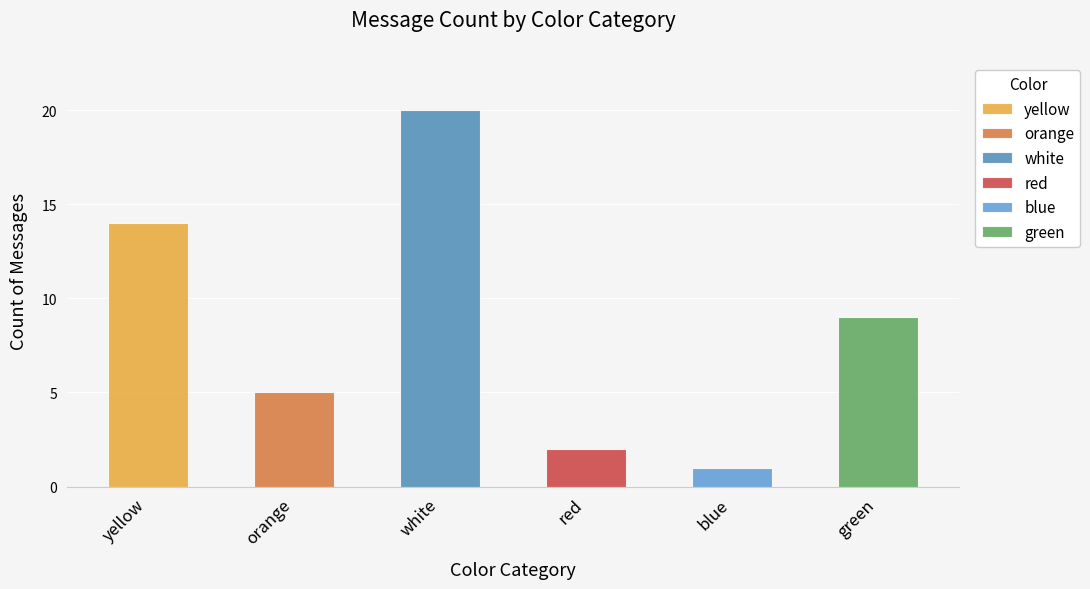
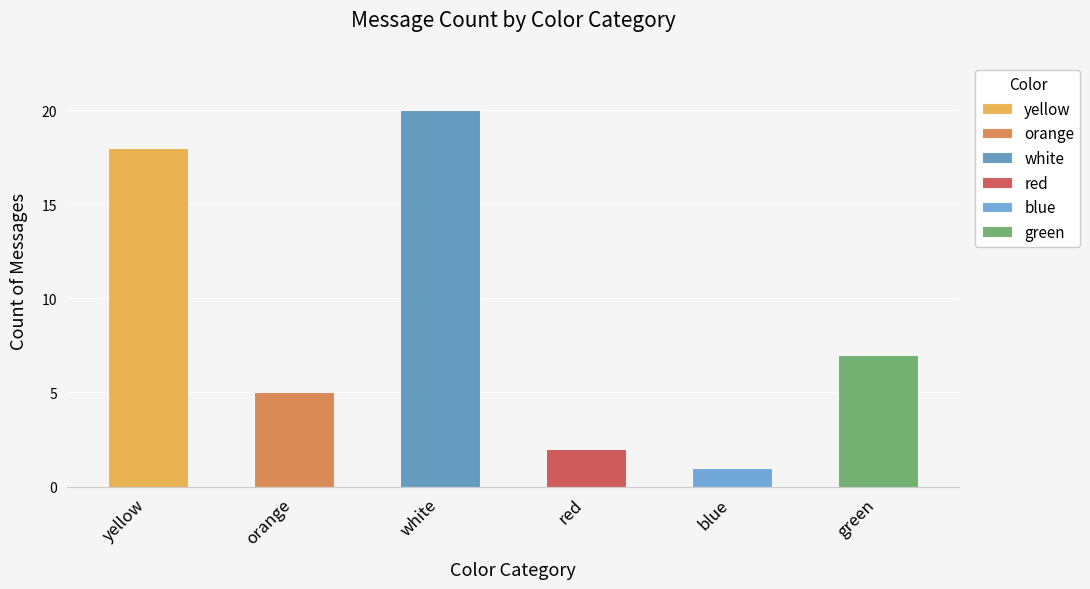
yellow: 14 -> 18
green: 9 -> 7
